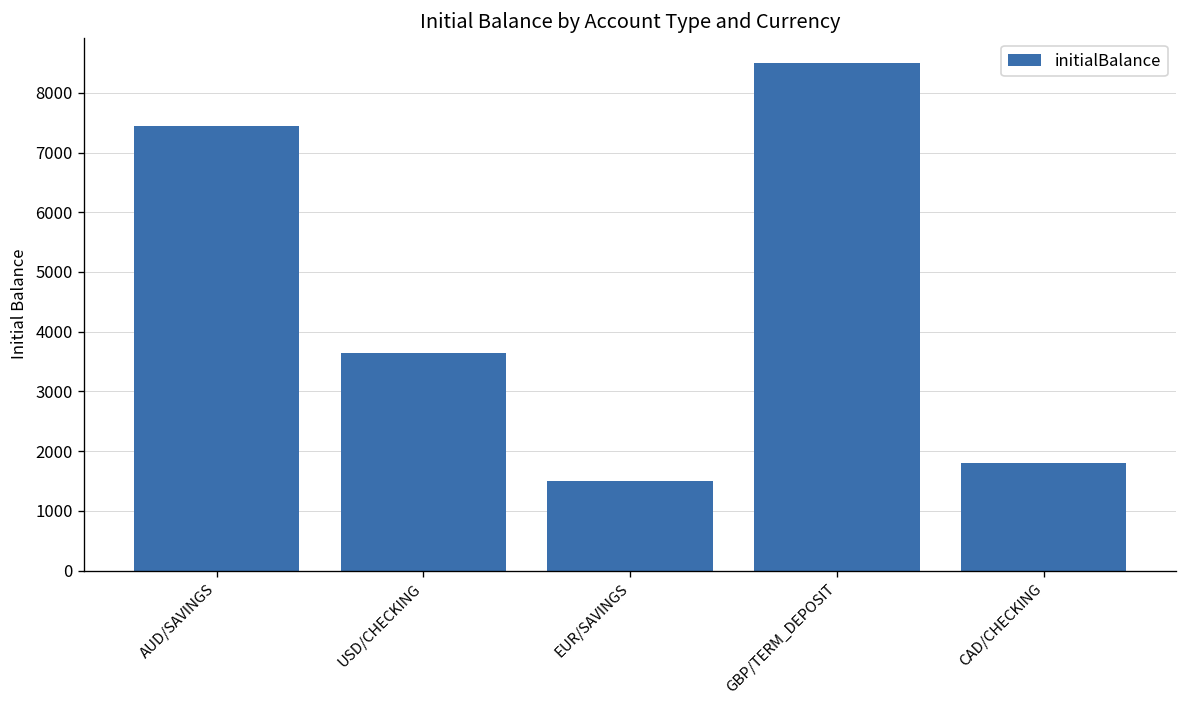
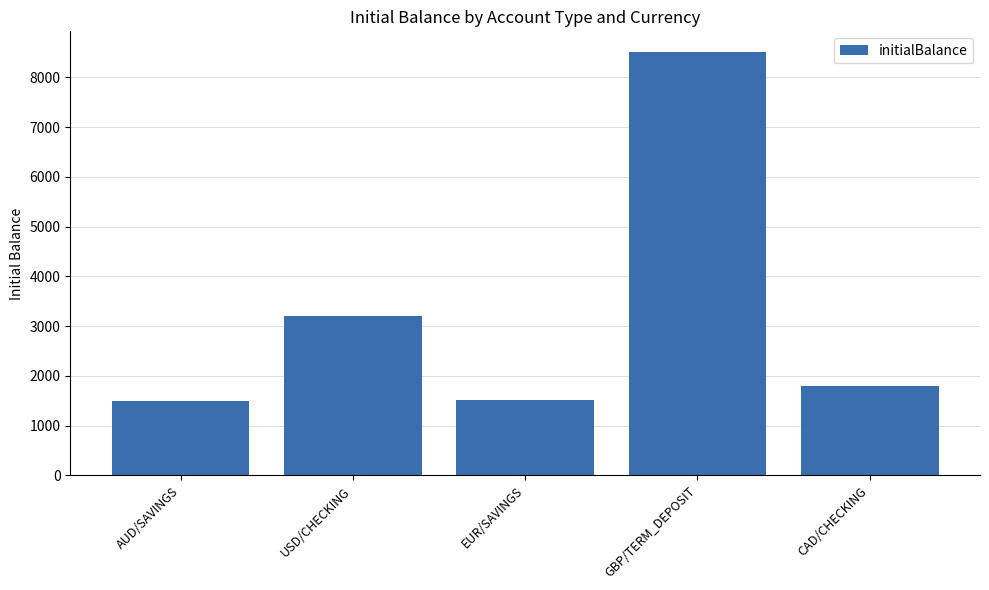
AUD/SAVINGS: 7400 -> 1500
USD/CHECKING: 3600 -> 3200
